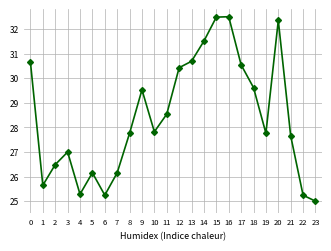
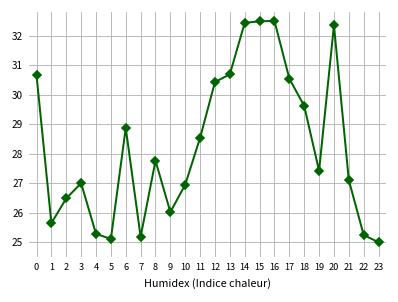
5: 26.2 -> 25.1
6: 25.2 -> 28.9
7: 26.2 -> 25.2
9: 29.5 -> 26.0
10: 27.8 -> 27.0
14: 31.5 -> 32.4
19: 27.8 -> 27.4
21: 27.7 -> 27.1
